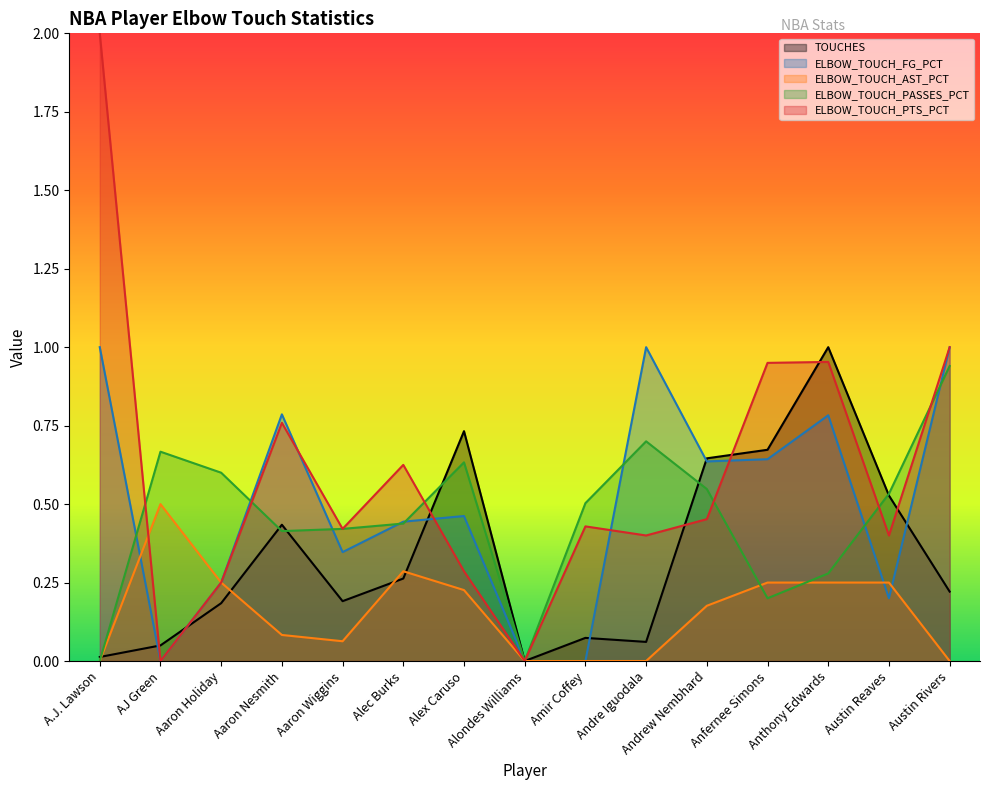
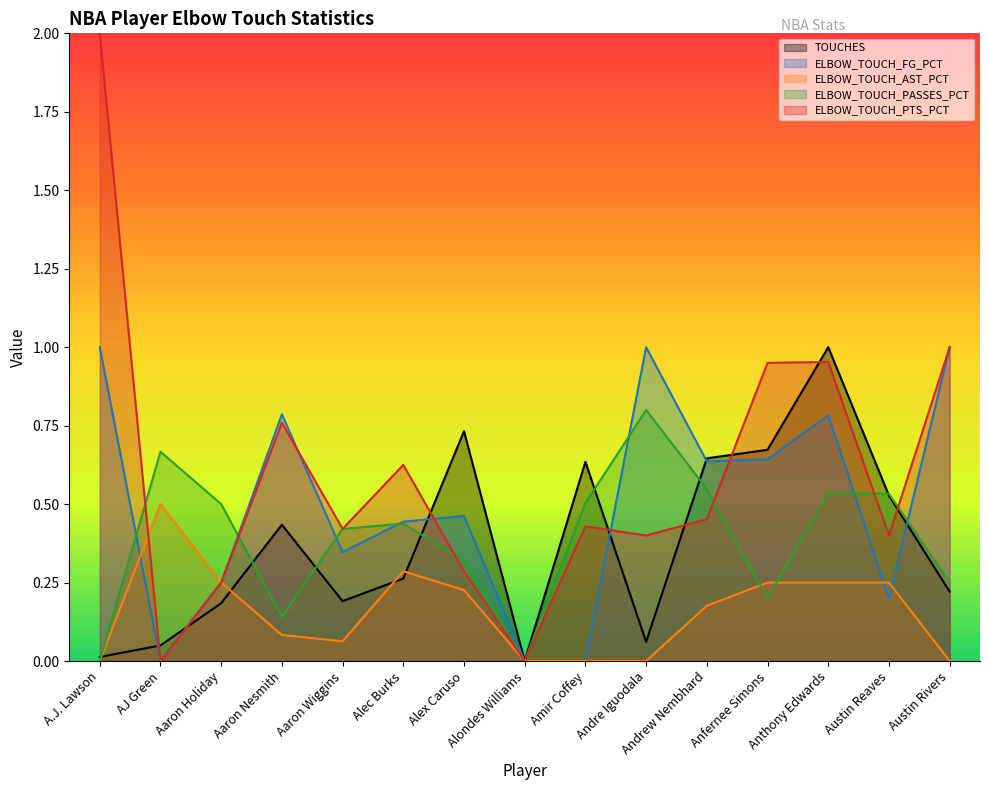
ELBOW_TOUCH_PASSES_PCT, Aaron Holiday: 0.6 -> 0.5
ELBOW_TOUCH_PASSES_PCT, Aaron Nesmith: 0.41 -> 0.14
ELBOW_TOUCH_PASSES_PCT, Alex Caruso: 0.63 -> 0.32
TOUCHES, Amir Coffey: 0.07 -> 0.63
ELBOW_TOUCH_PASSES_PCT, Andre Iguodala: 0.7 -> 0.8
ELBOW_TOUCH_PASSES_PCT, Anthony Edwards: 0.28 -> 0.54
ELBOW_TOUCH_PASSES_PCT, Austin Rivers: 0.94 -> 0.25
